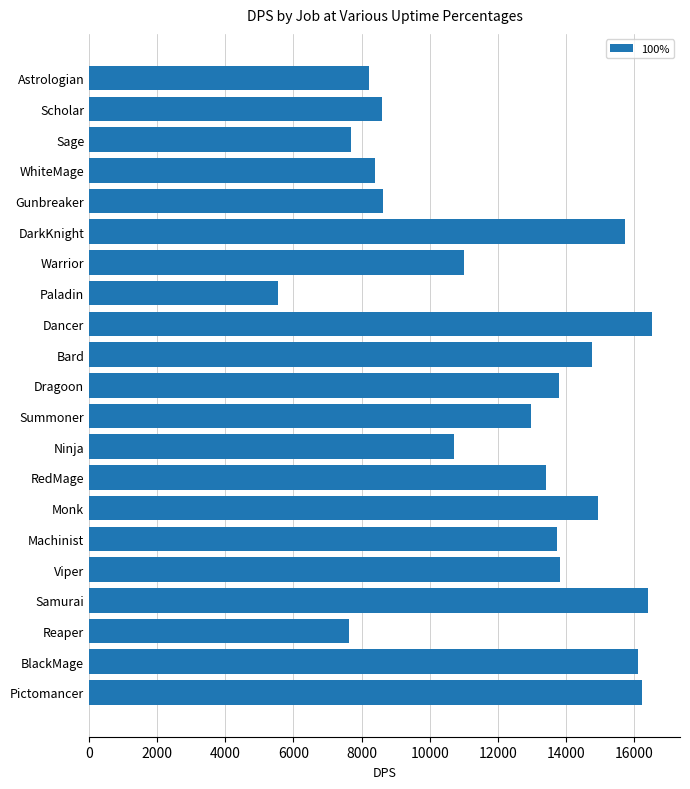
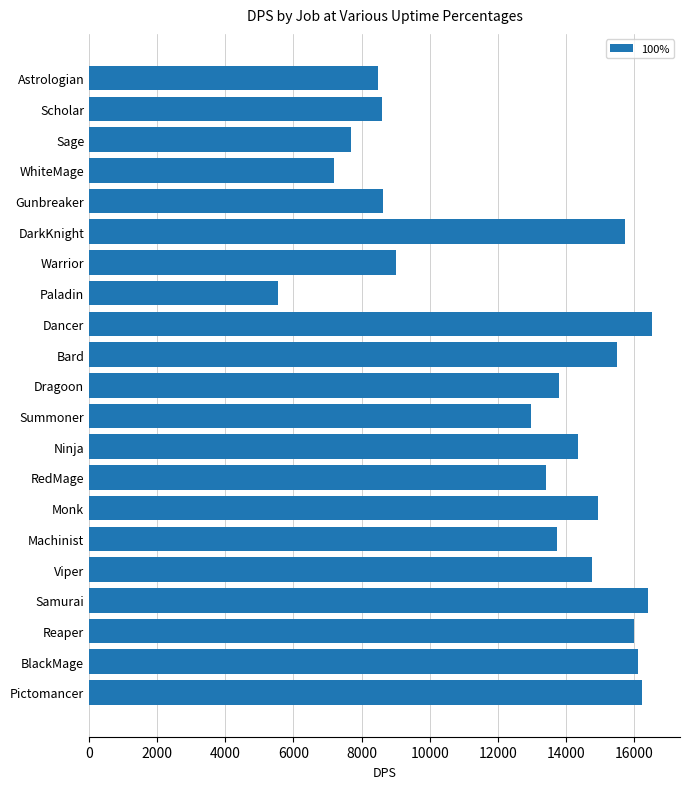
Astrologian: 8200 -> 8500
WhiteMage: 8400 -> 7200
Warrior: 11000 -> 9000
Bard: 14800 -> 15500
Ninja: 10700 -> 14400
Viper: 13800 -> 14800
Reaper: 7600 -> 16000
